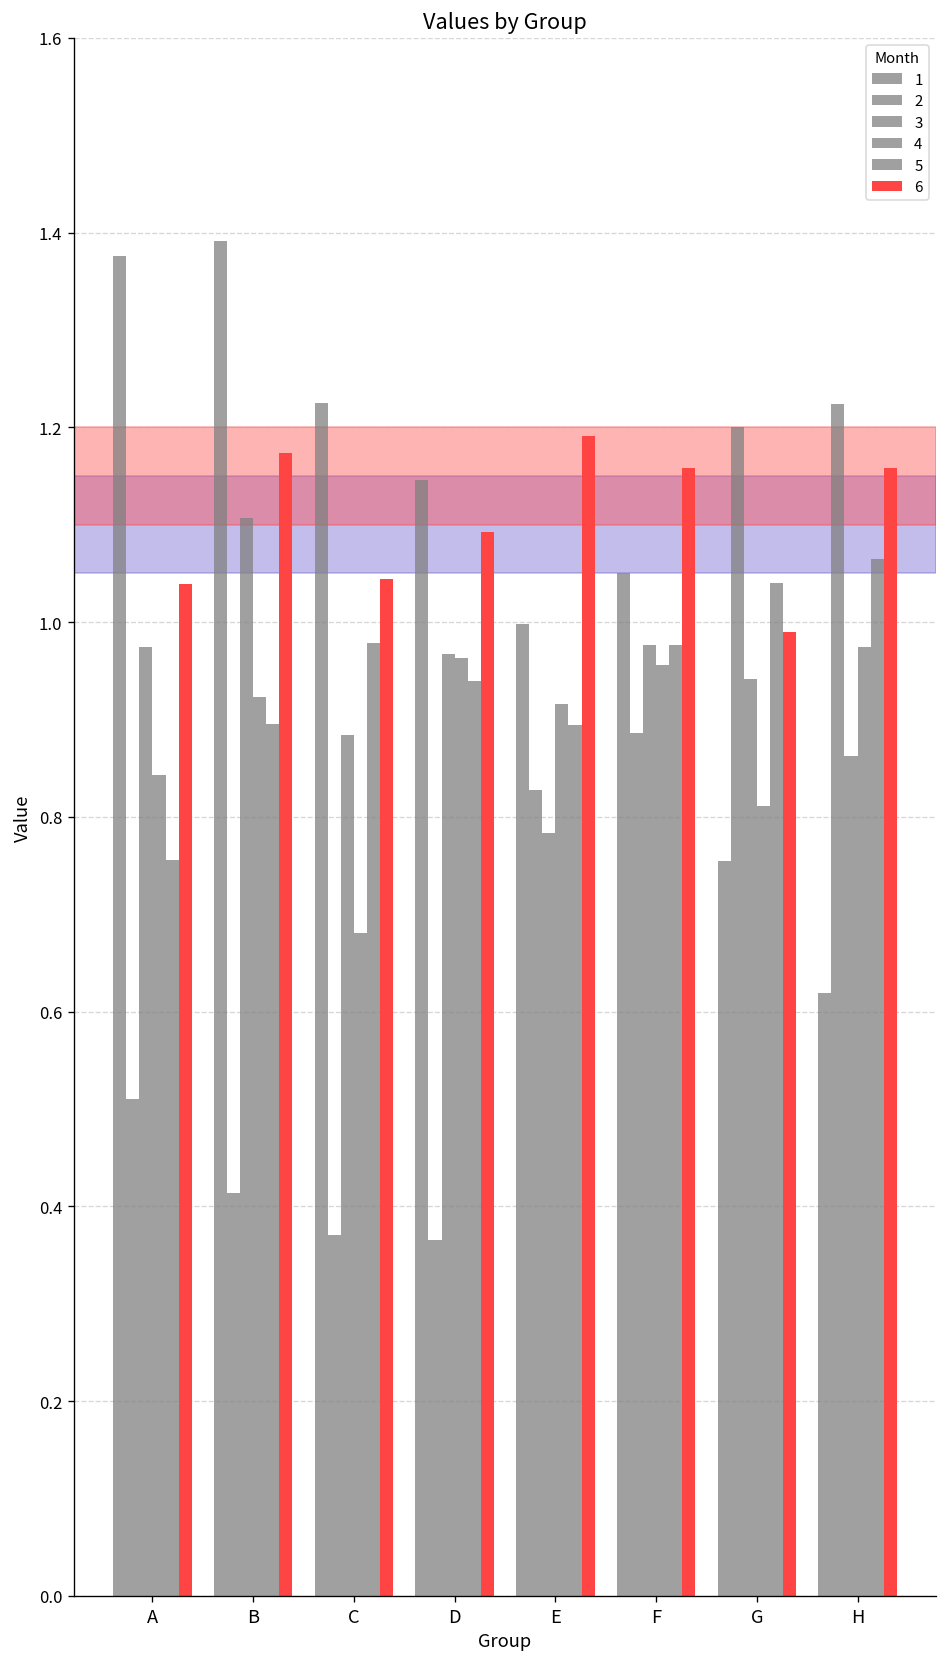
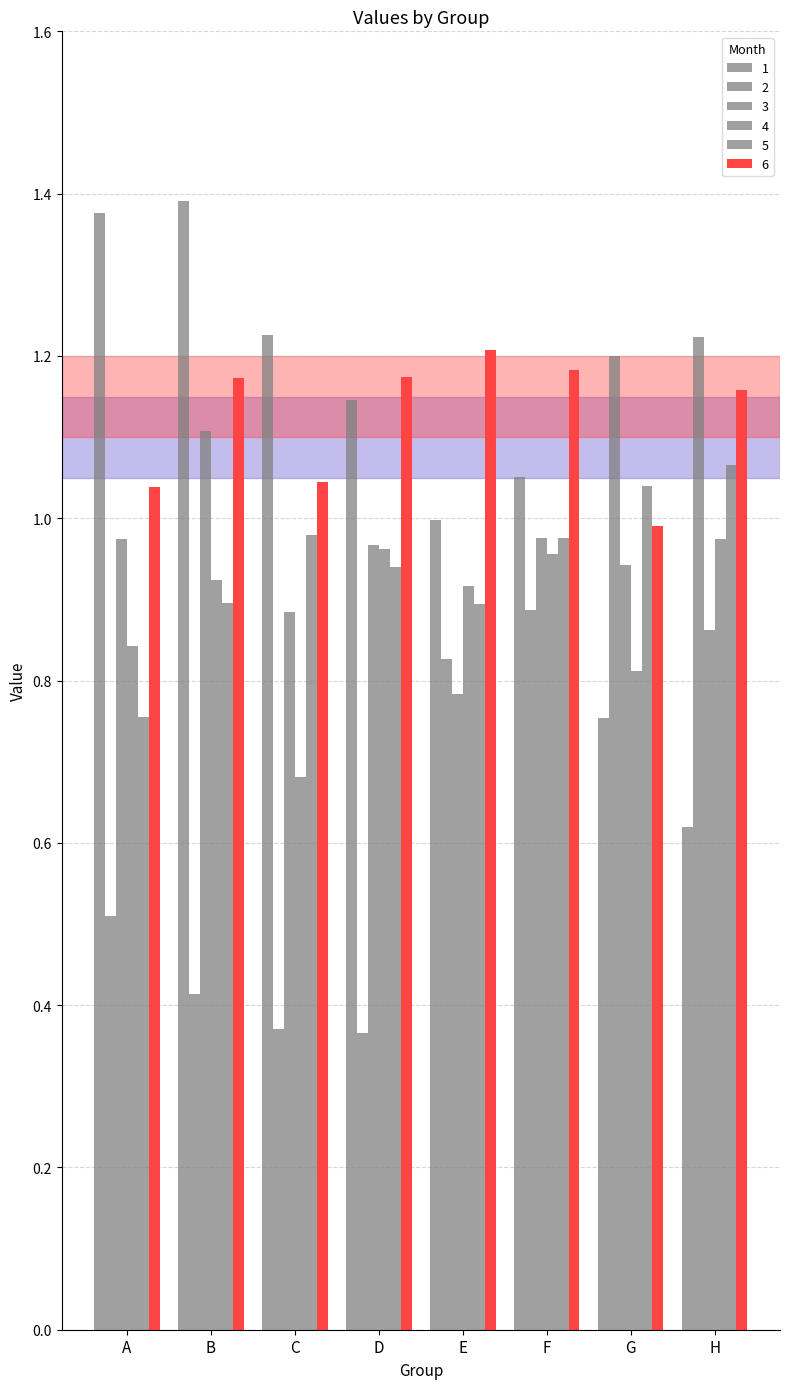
6, D: 1.09 -> 1.17
6, E: 1.19 -> 1.21
6, F: 1.16 -> 1.18
